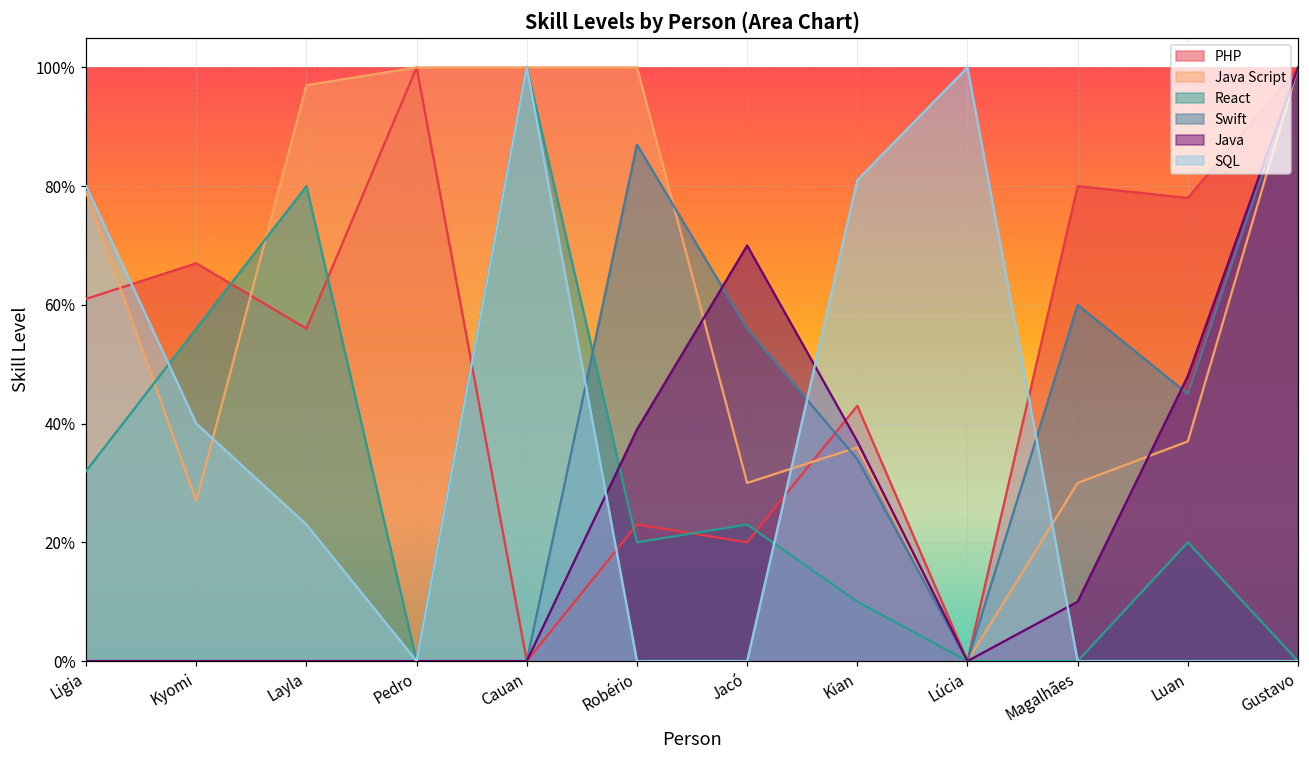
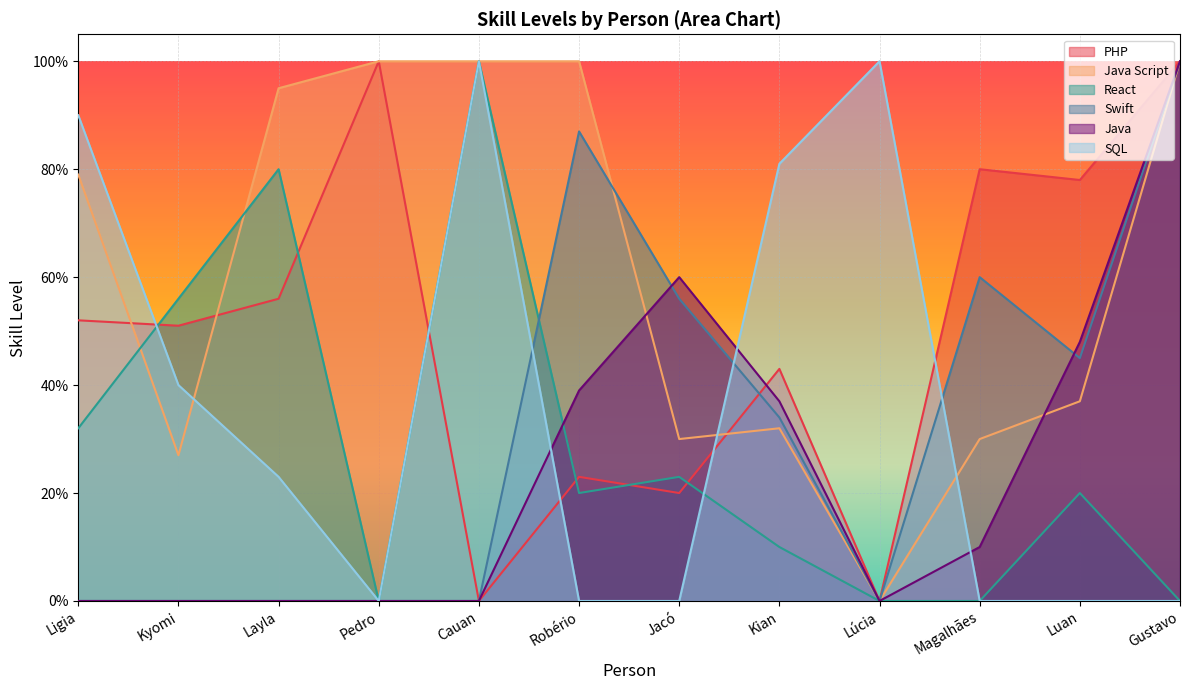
PHP, Ligia: 61% -> 52%
SQL, Ligia: 80% -> 90%
PHP, Kyomi: 67% -> 51%
Java Script, Layla: 97% -> 95%
Java, Jacó: 70% -> 60%
Java Script, Kian: 36% -> 32%
